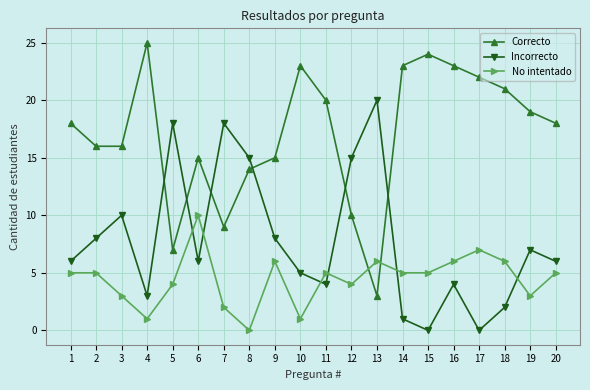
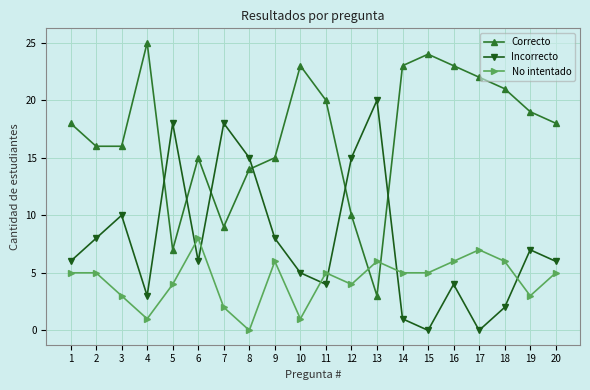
No intentado, 6: 10 -> 8
